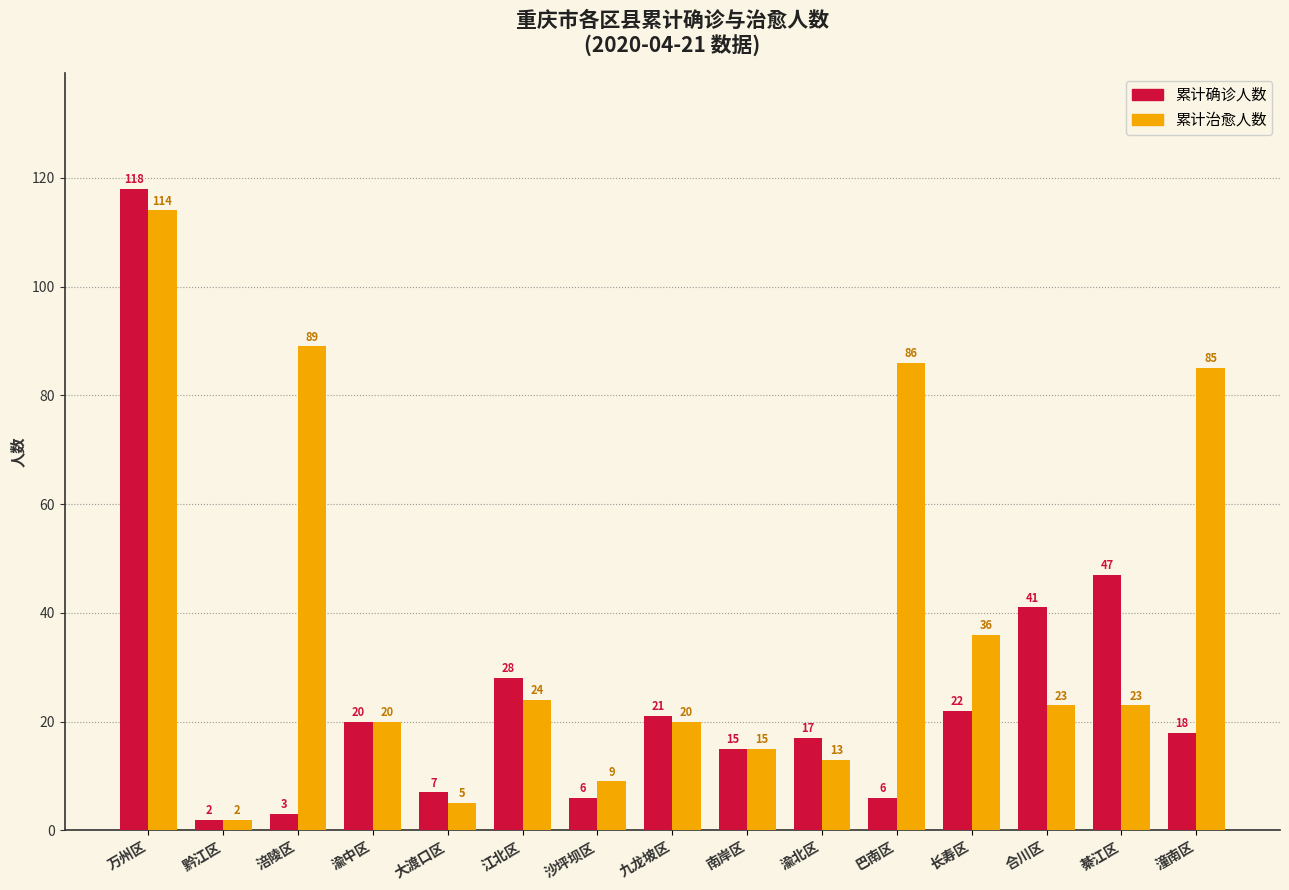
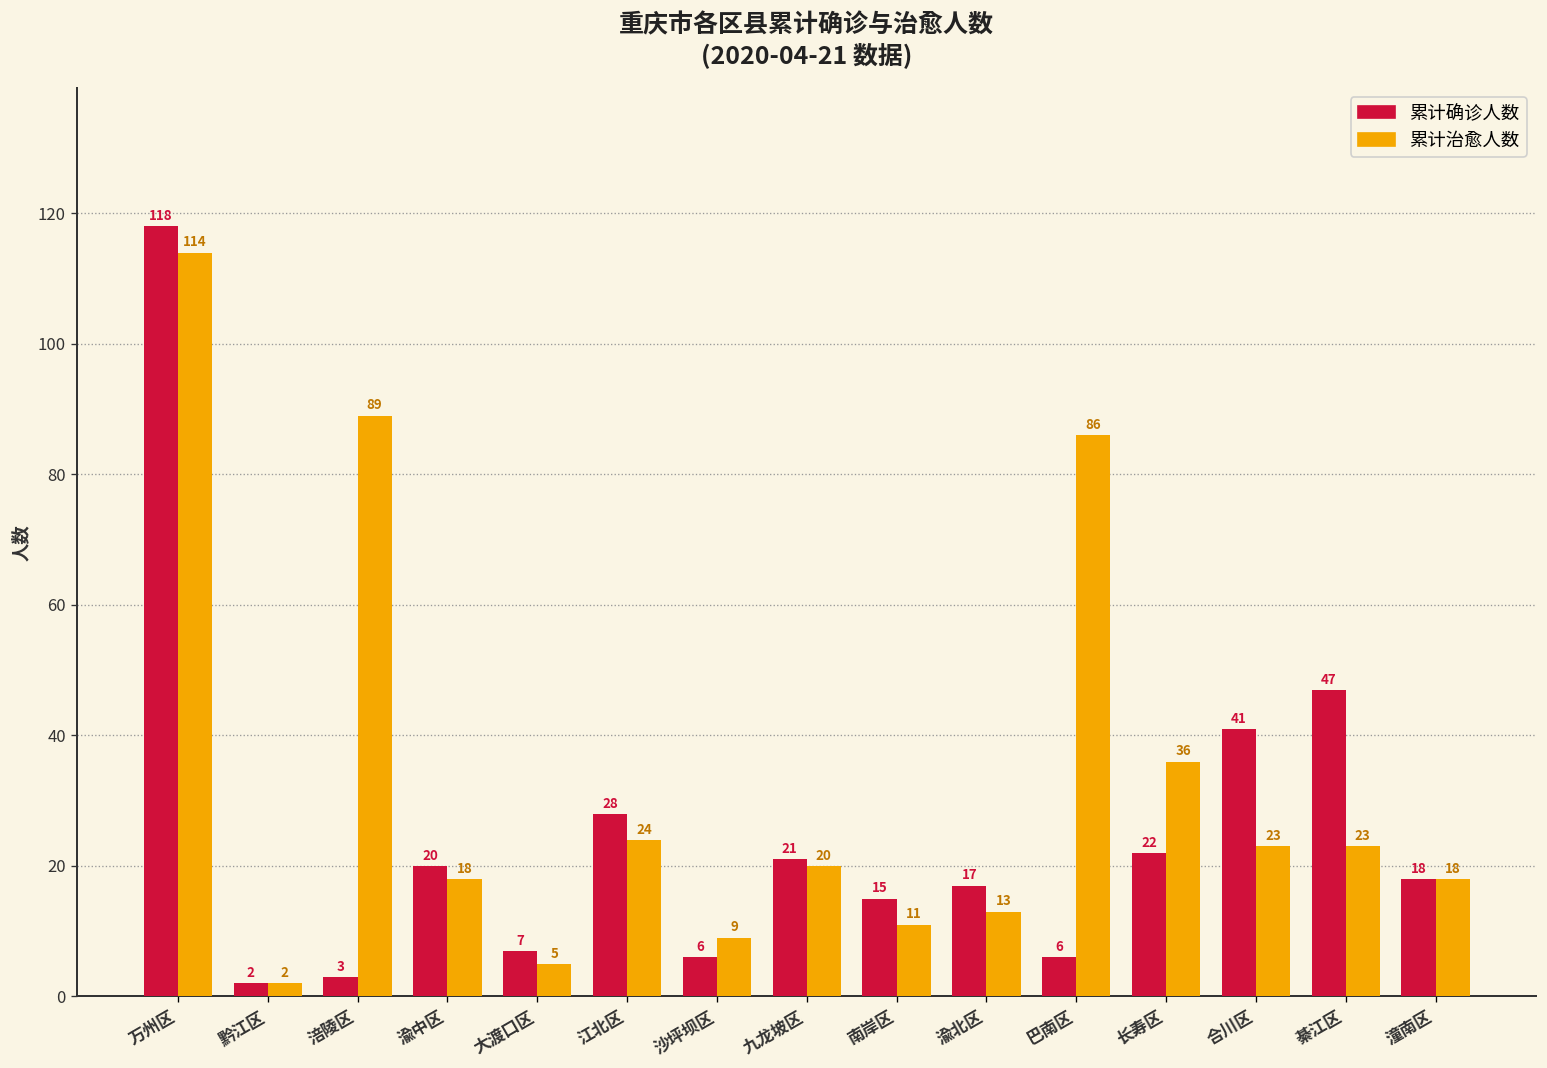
累计治愈人数, 渝中区: 20 -> 18
累计治愈人数, 南岸区: 15 -> 11
累计治愈人数, 潼南区: 85 -> 18
